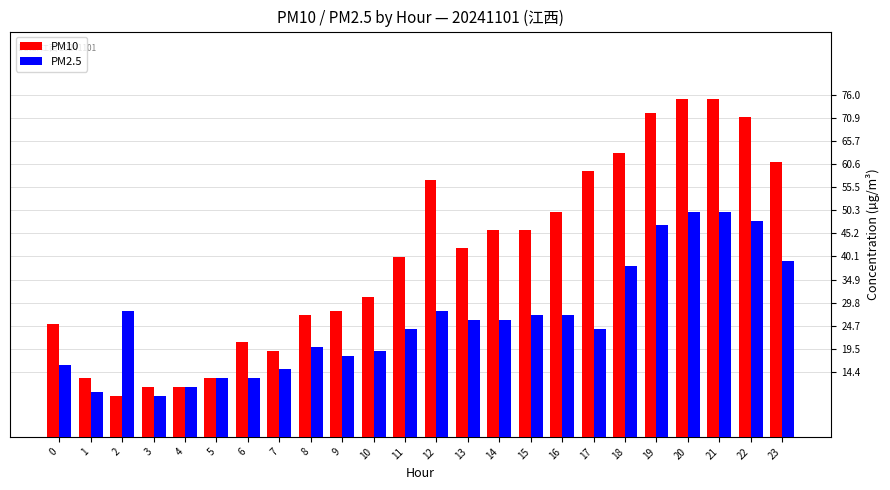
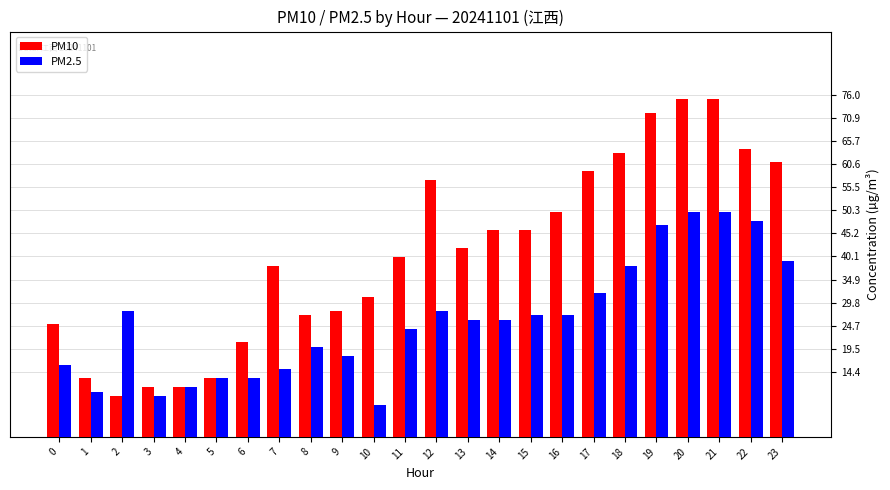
PM10, 7: 19 -> 38
PM2.5, 10: 19 -> 7
PM2.5, 17: 24 -> 32
PM10, 22: 71 -> 64
